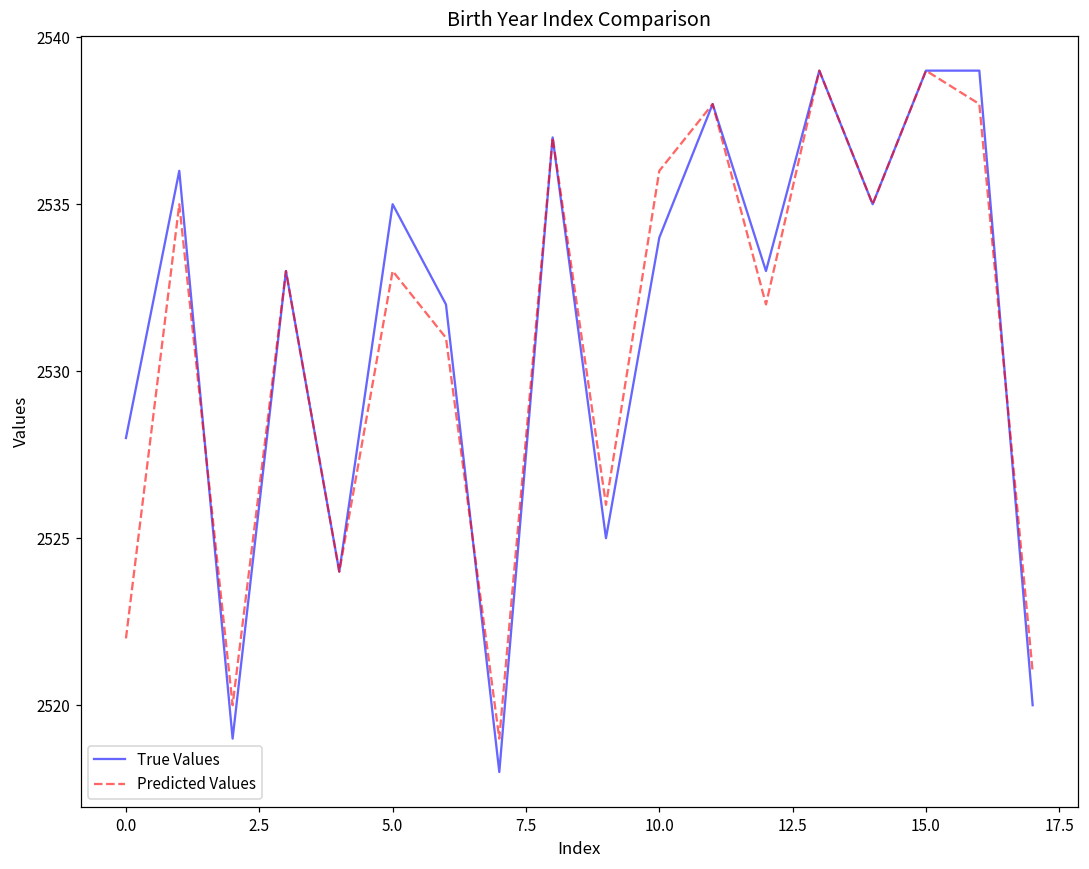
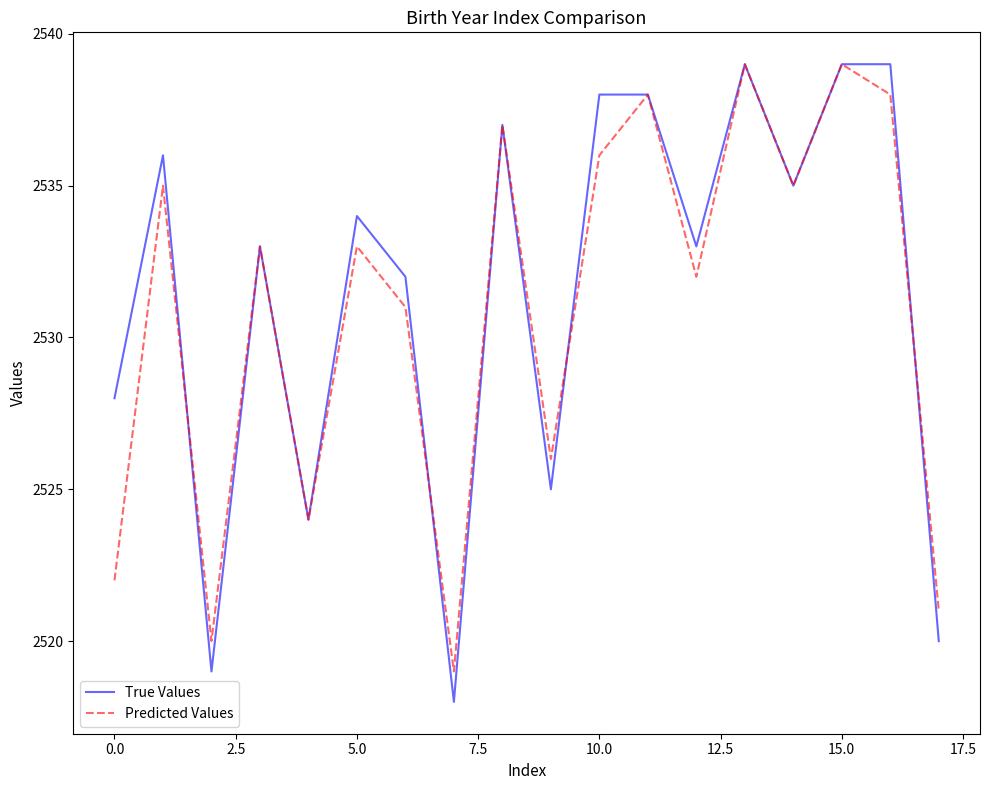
True Values, 5.0: 2535 -> 2534
True Values, 10.0: 2534 -> 2538
